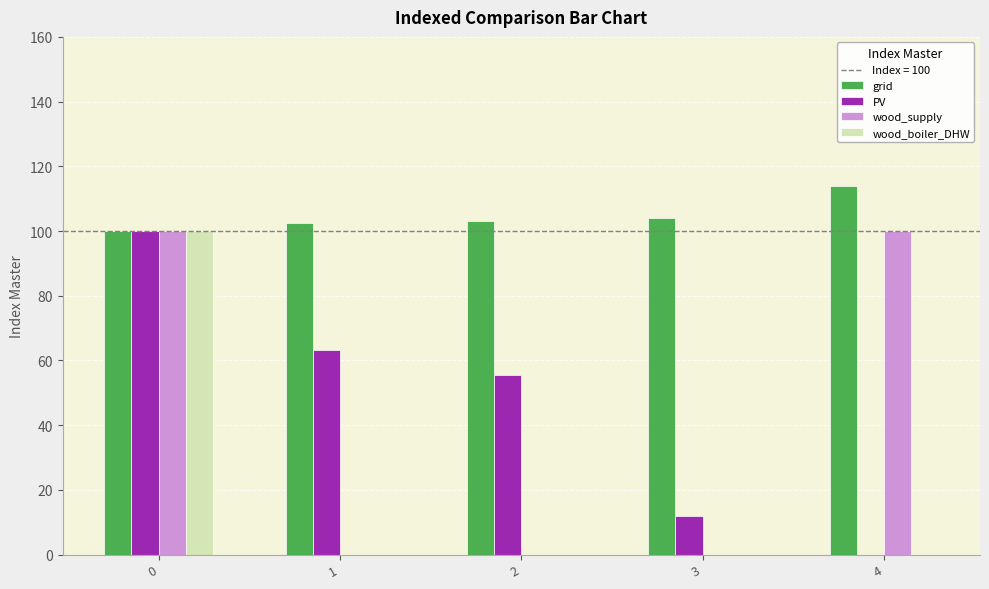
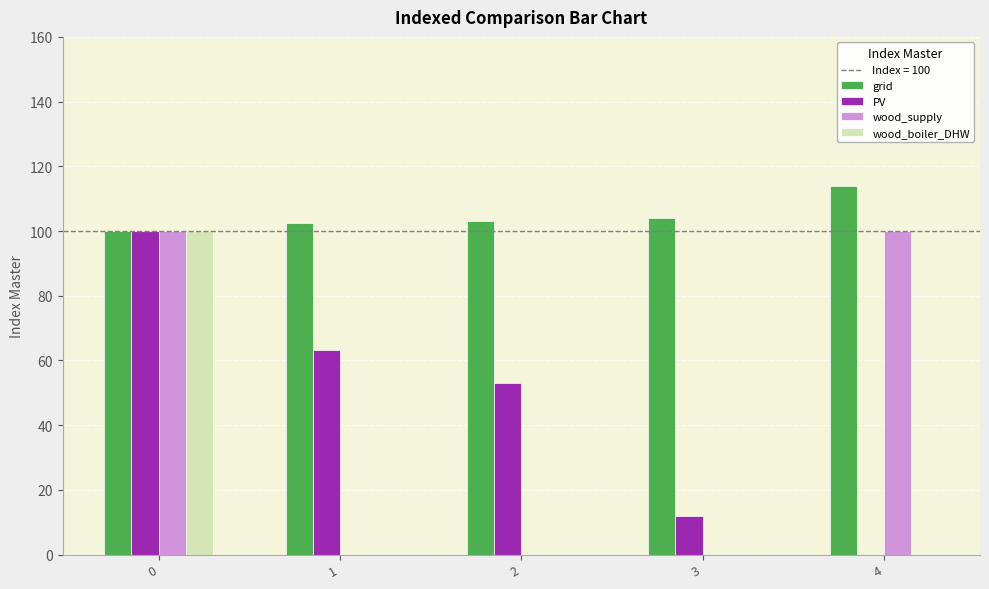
PV, 2: 55 -> 53
